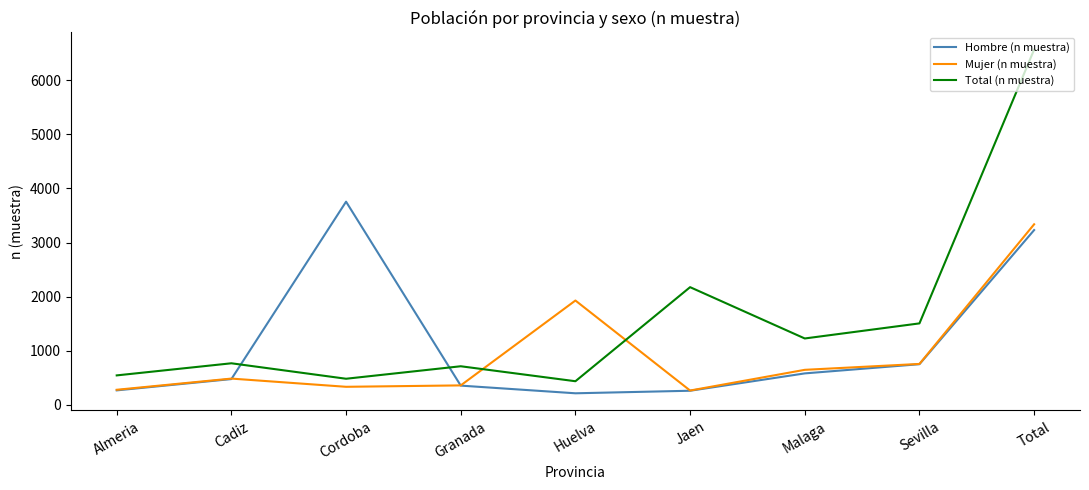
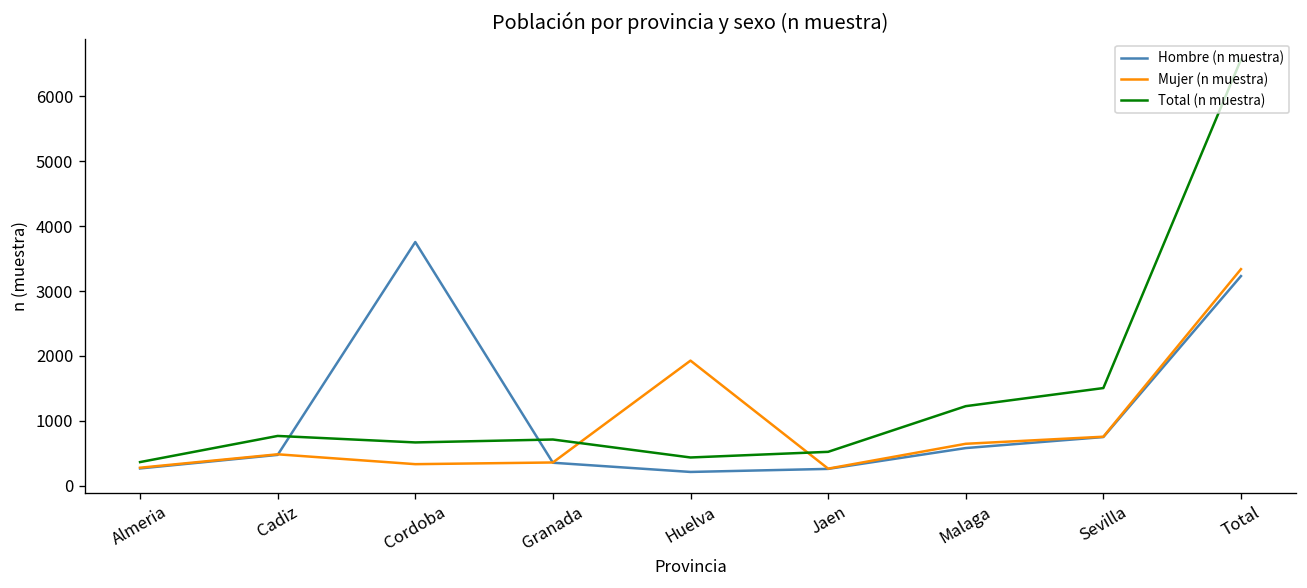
Total (n muestra), Almeria: 500 -> 400
Total (n muestra), Cordoba: 500 -> 700
Total (n muestra), Jaen: 2200 -> 500
